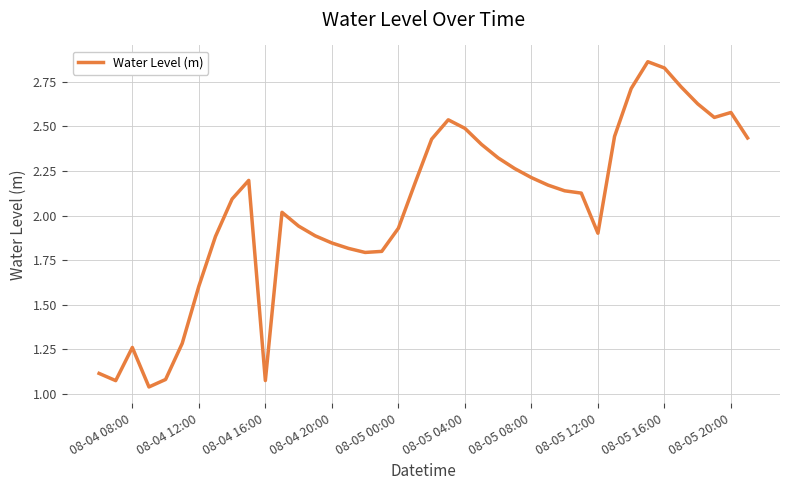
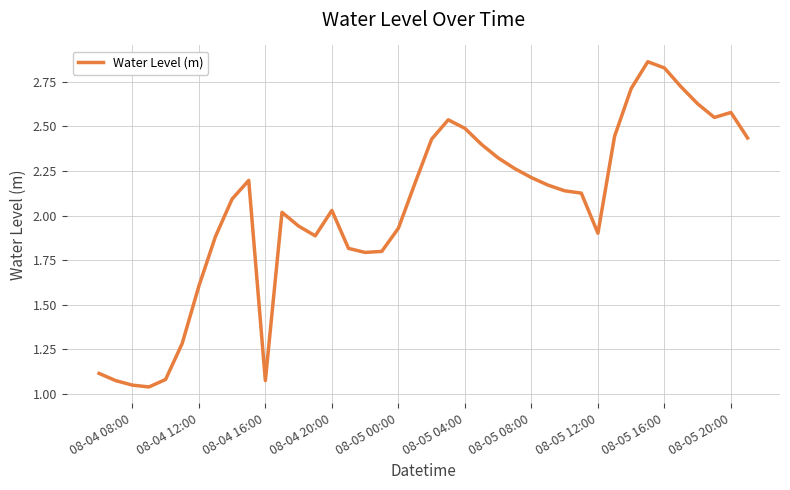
08-04 08:00: 1.26 -> 1.05
08-04 20:00: 1.85 -> 2.03
